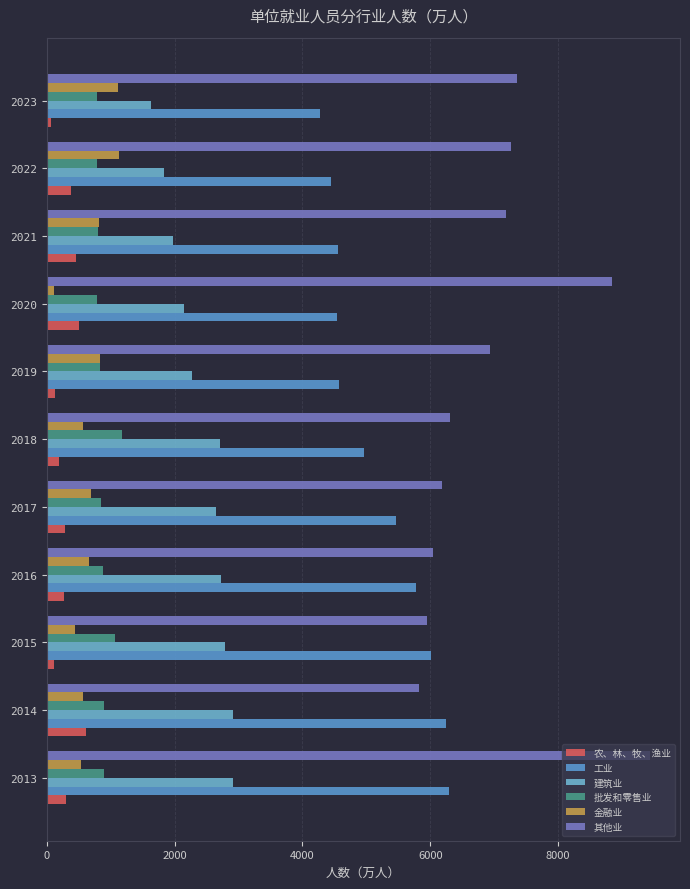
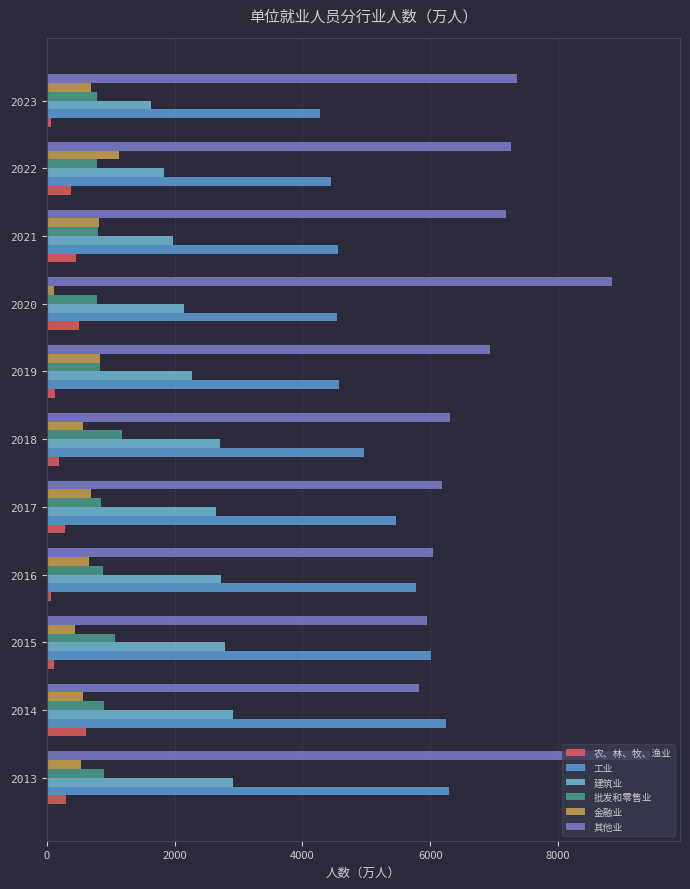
金融业, 2023: 1100 -> 700
农、林、牧、渔业, 2016: 300 -> 100
